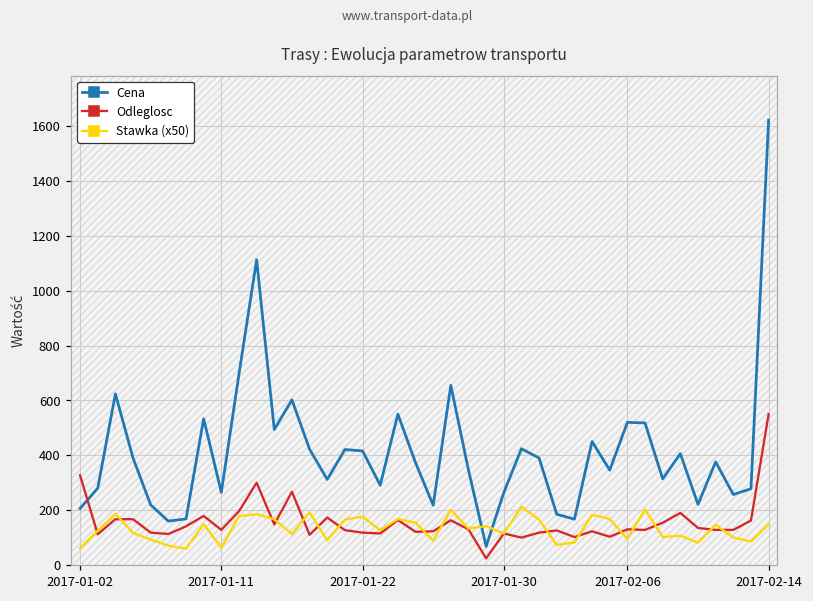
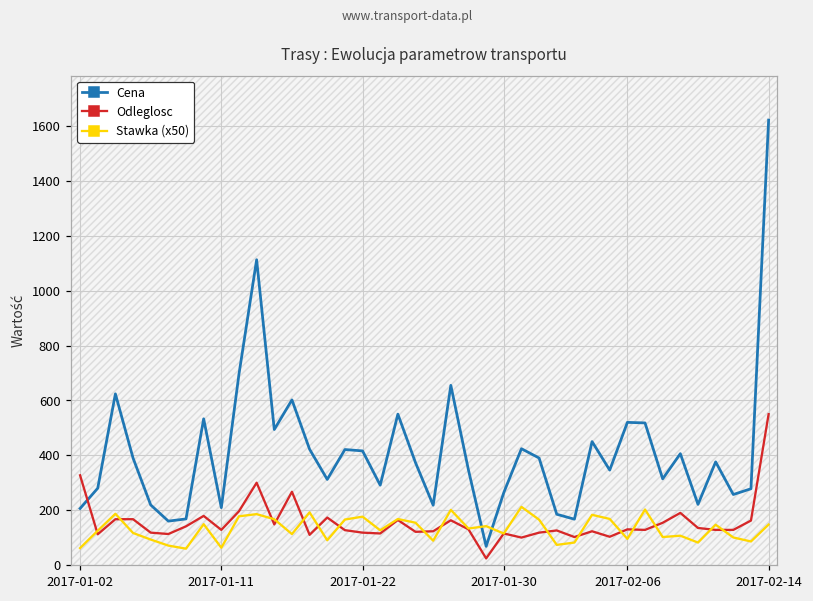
Cena, 2017-01-11: 270 -> 210
